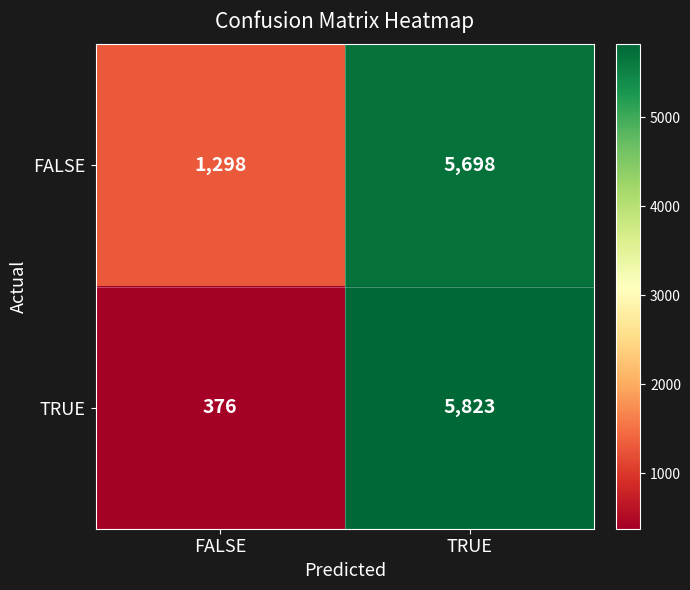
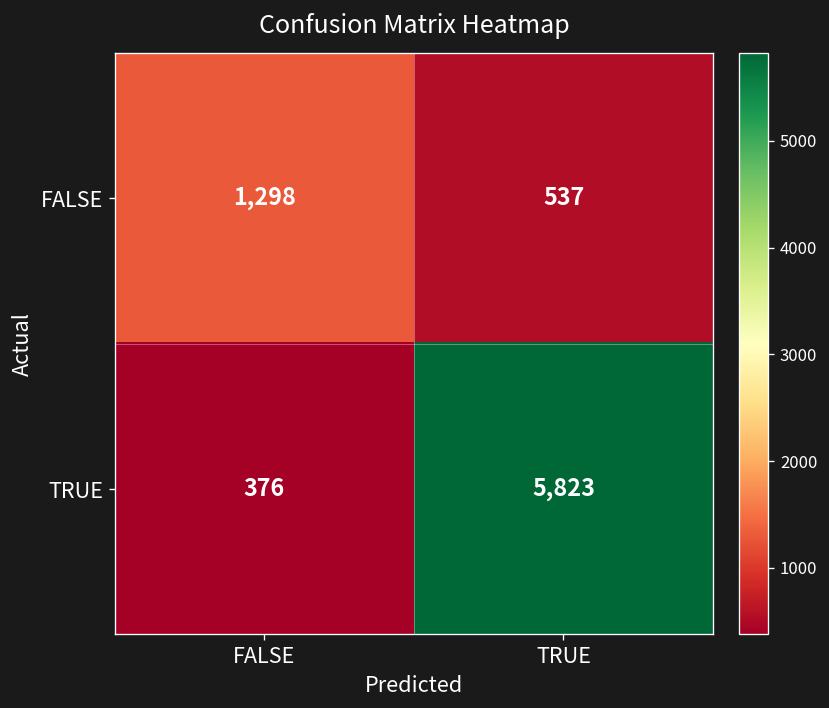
FALSE, TRUE: 5,698 -> 537
